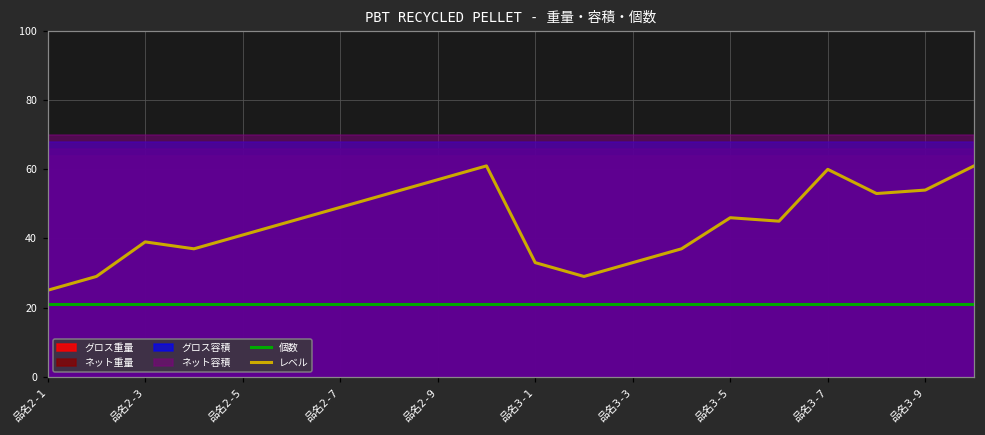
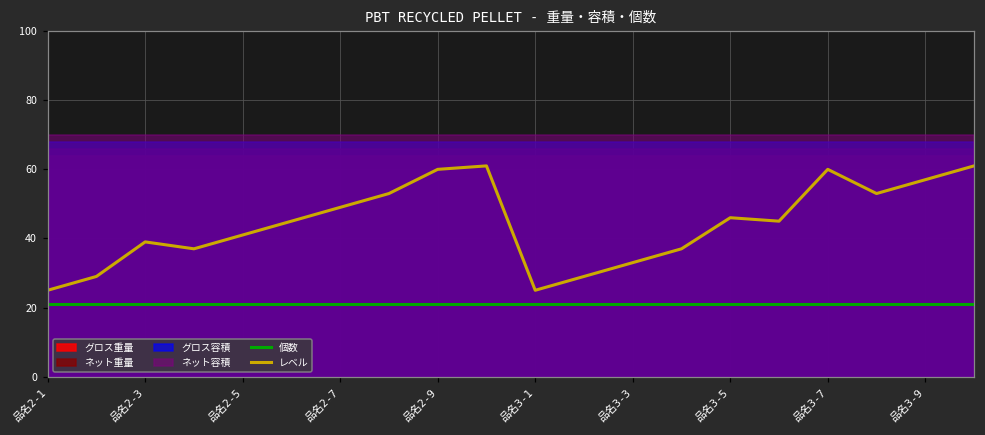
レベル, 品名2-9: 57 -> 60
レベル, 品名3-1: 33 -> 25
レベル, 品名3-9: 54 -> 57
